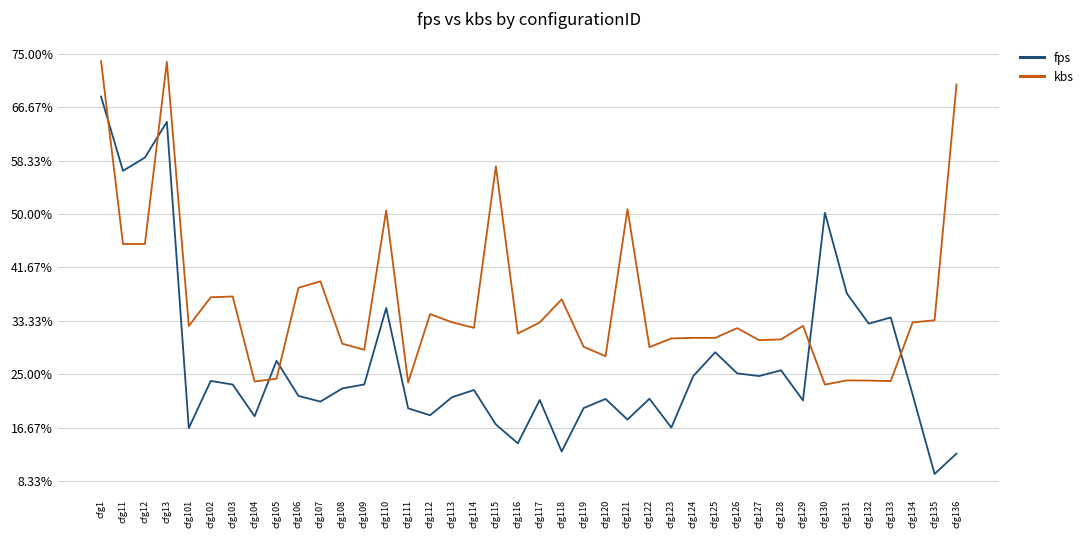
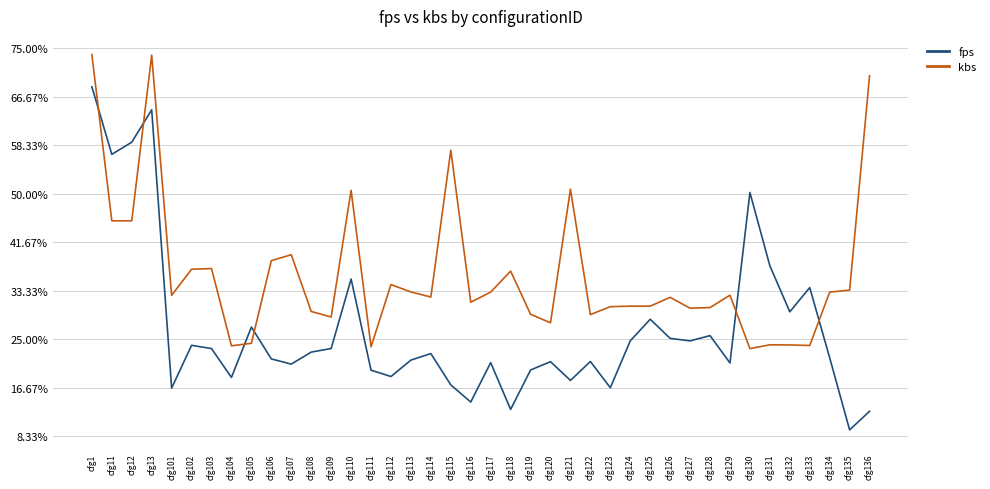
fps, cfg132: 33% -> 30%
